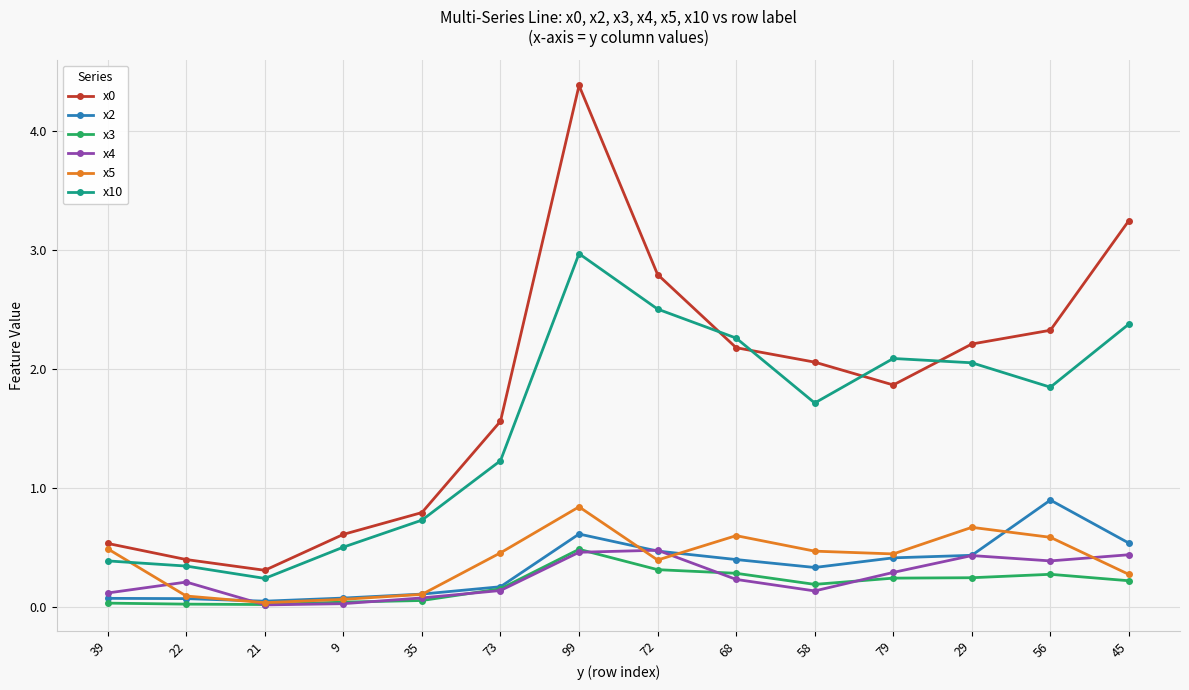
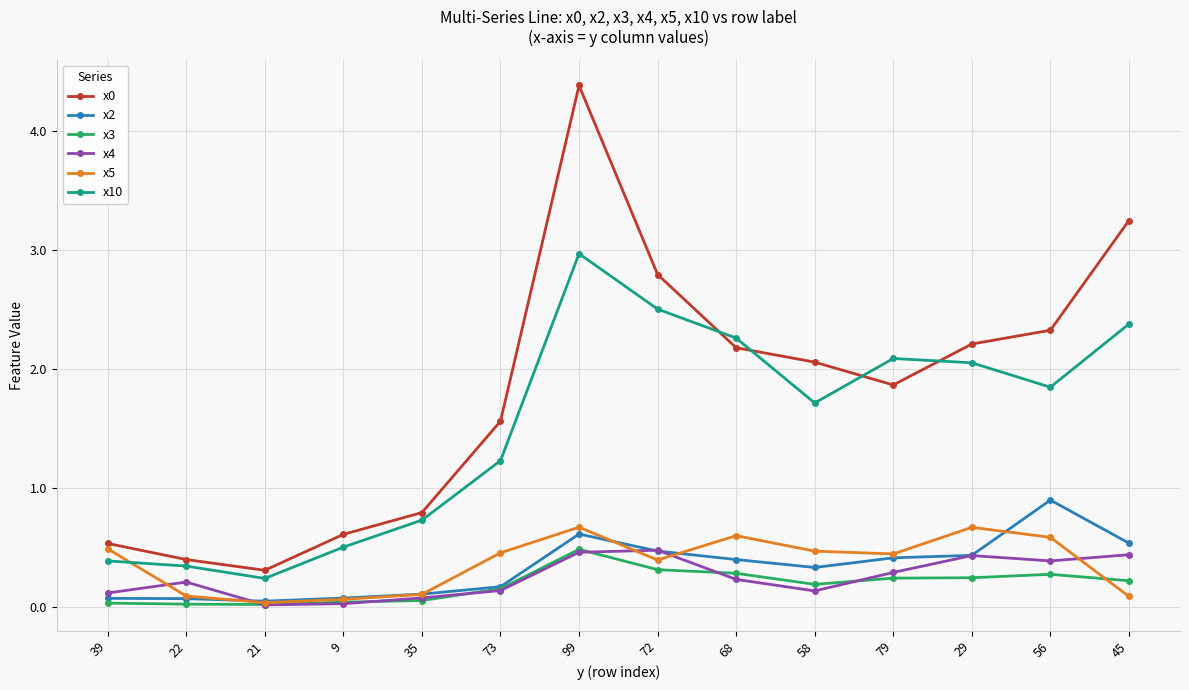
x5, 99: 0.84 -> 0.67
x5, 45: 0.27 -> 0.09
